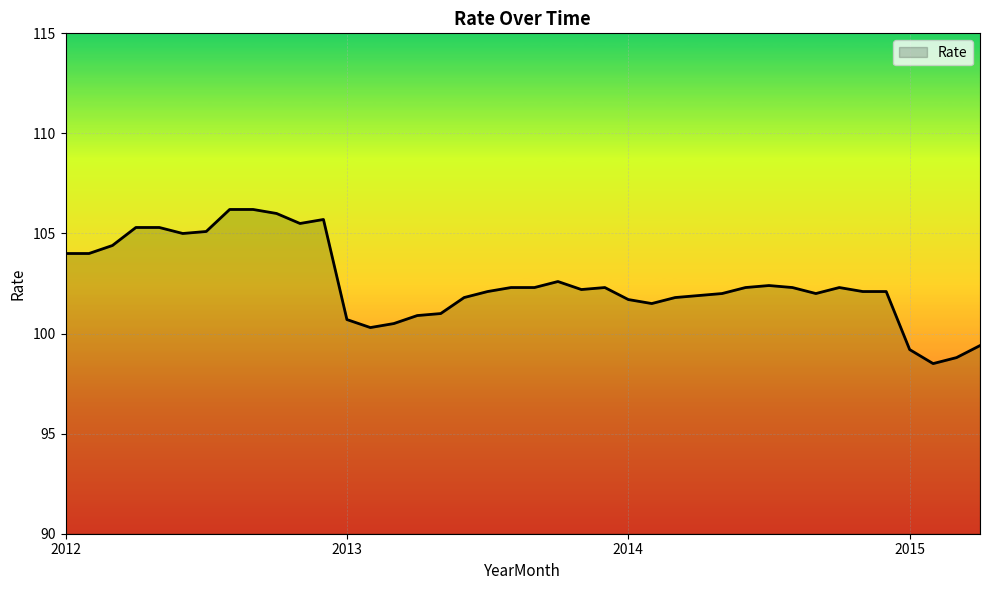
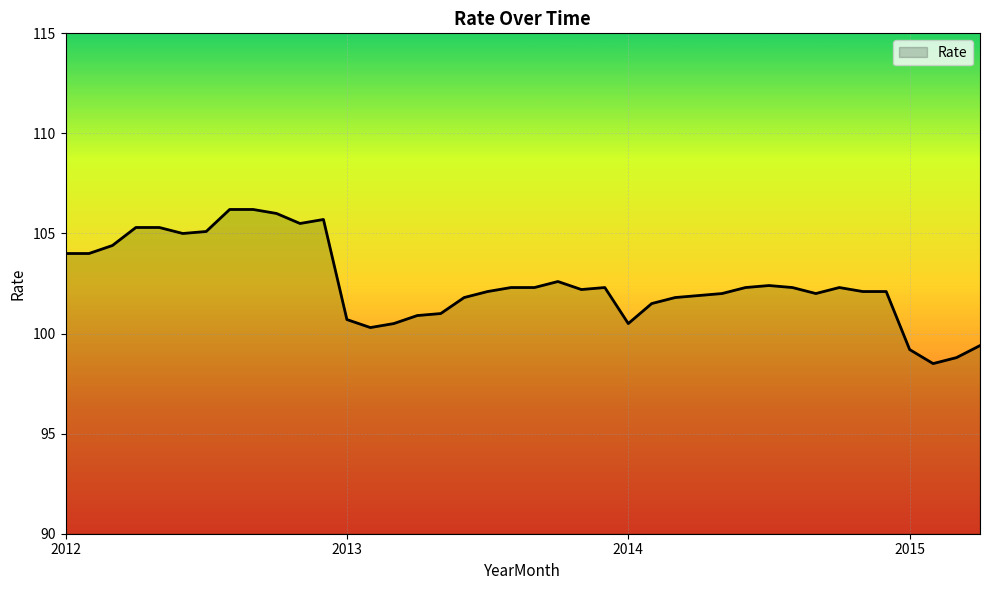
2014: 101.7 -> 100.5
